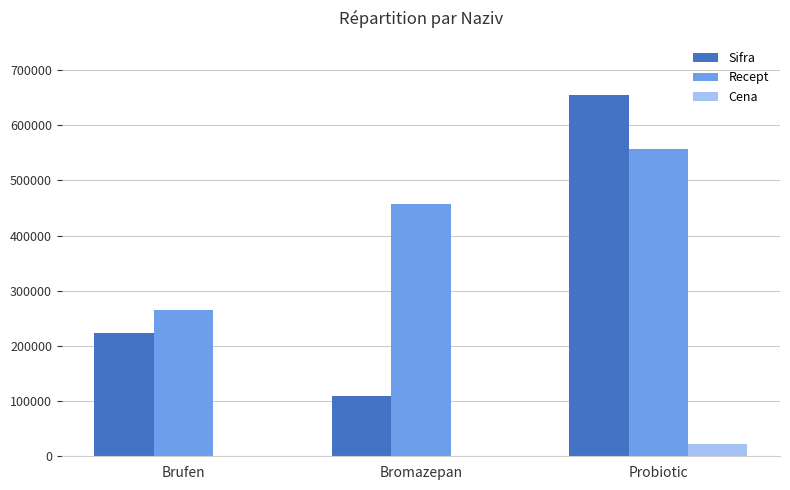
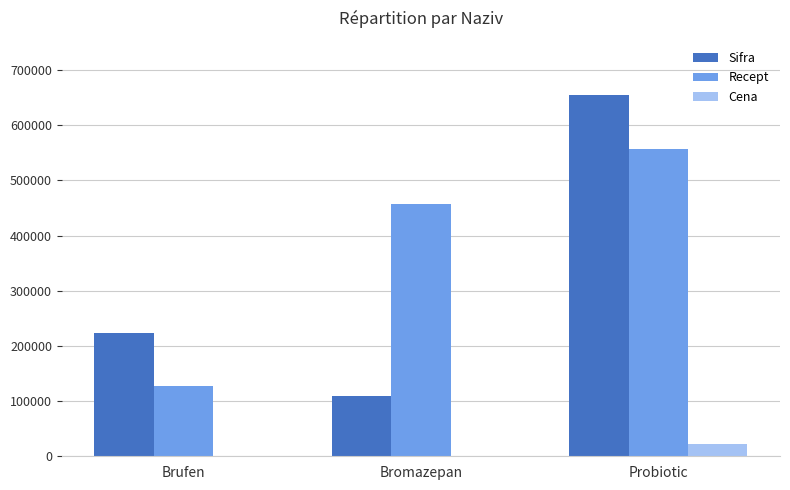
Recept, Brufen: 270000 -> 130000
